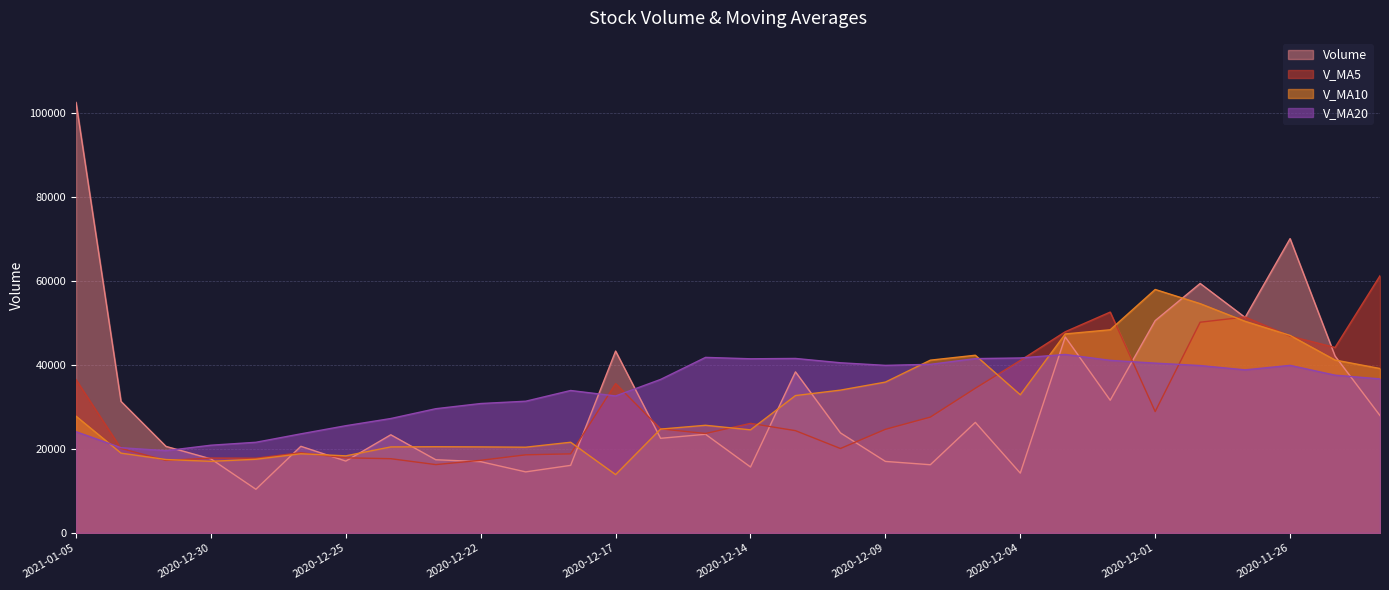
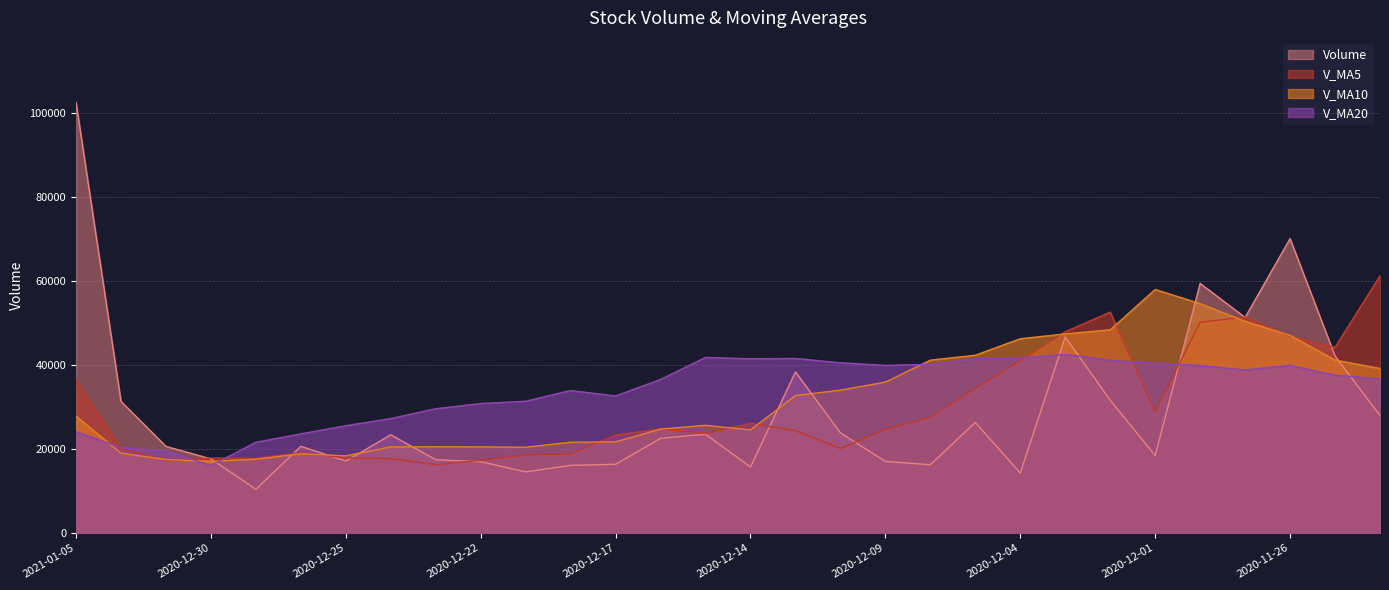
V_MA20, 2020-12-30: 21000 -> 16000
Volume, 2020-12-17: 43000 -> 16000
V_MA5, 2020-12-17: 36000 -> 23000
V_MA10, 2020-12-17: 14000 -> 22000
V_MA10, 2020-12-04: 33000 -> 46000
Volume, 2020-12-01: 51000 -> 18000
